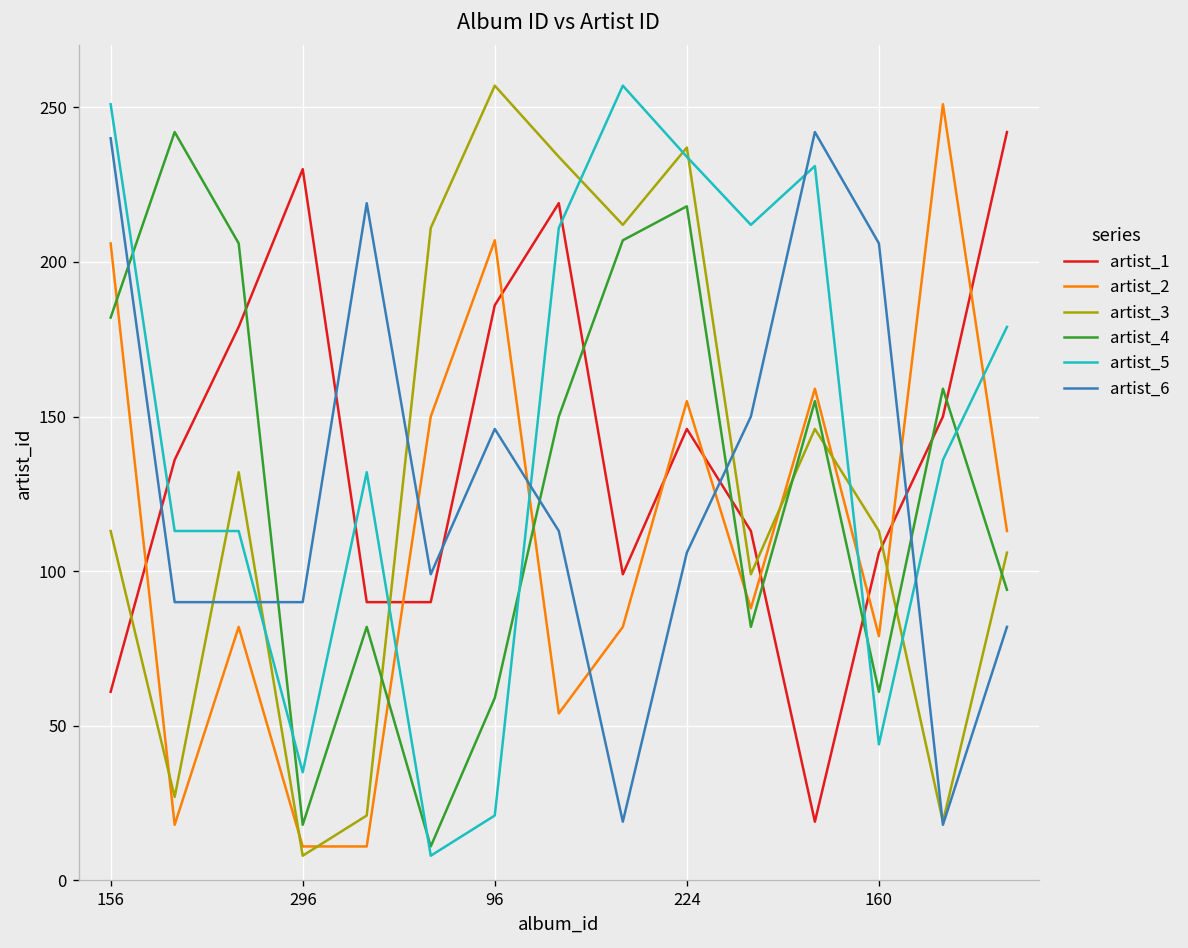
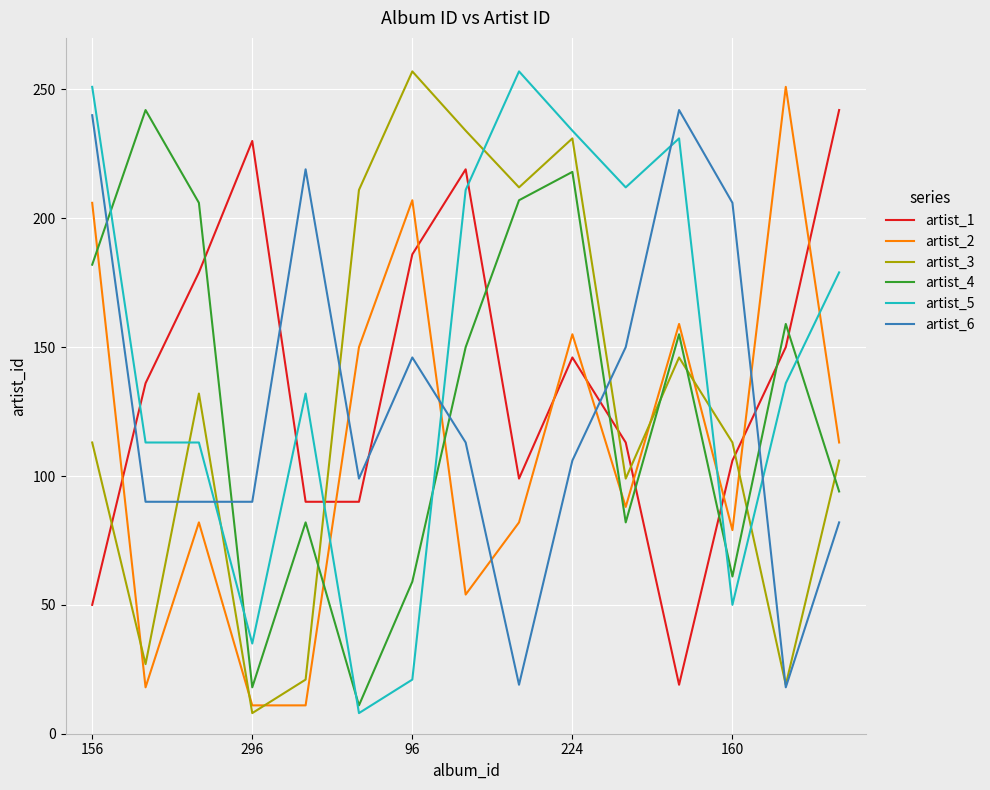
artist_1, 156: 61 -> 50
artist_3, 224: 237 -> 231
artist_5, 160: 44 -> 50
